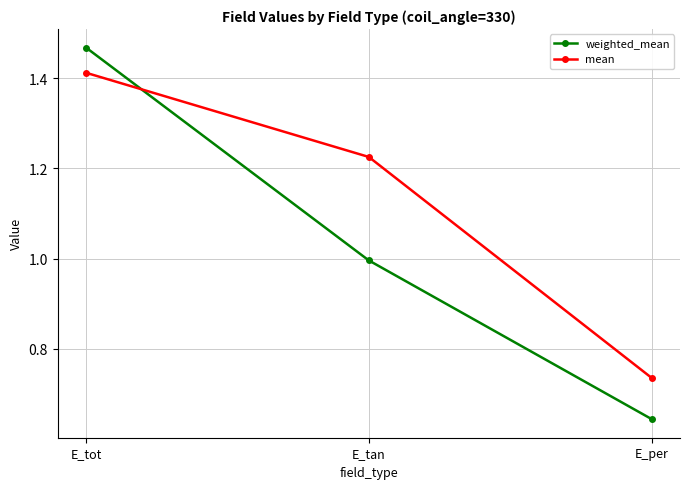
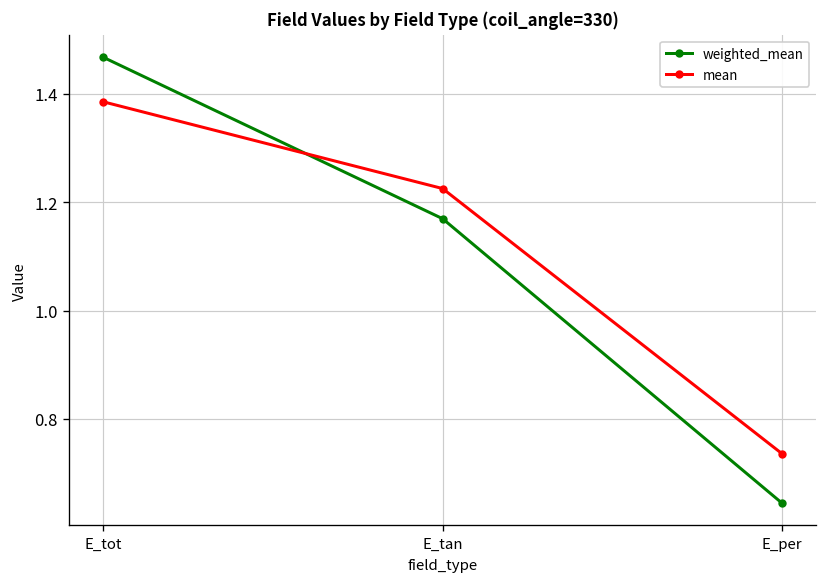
mean, E_tot: 1.41 -> 1.39
weighted_mean, E_tan: 1.00 -> 1.17
